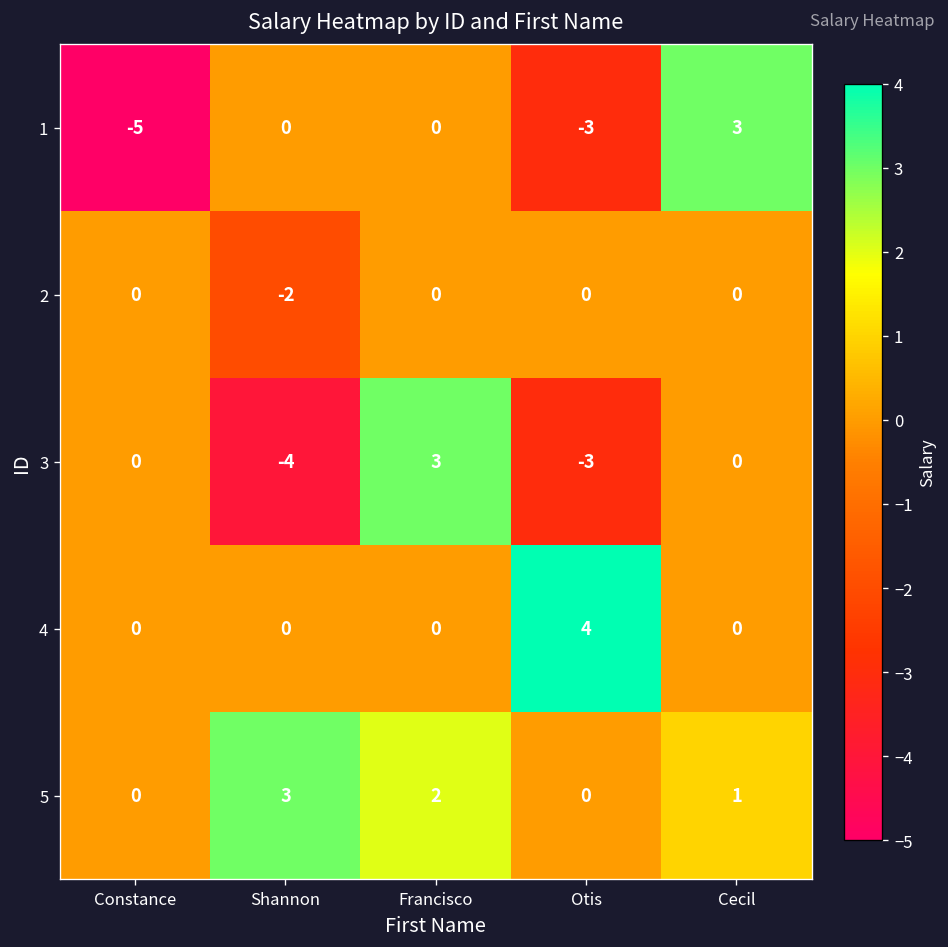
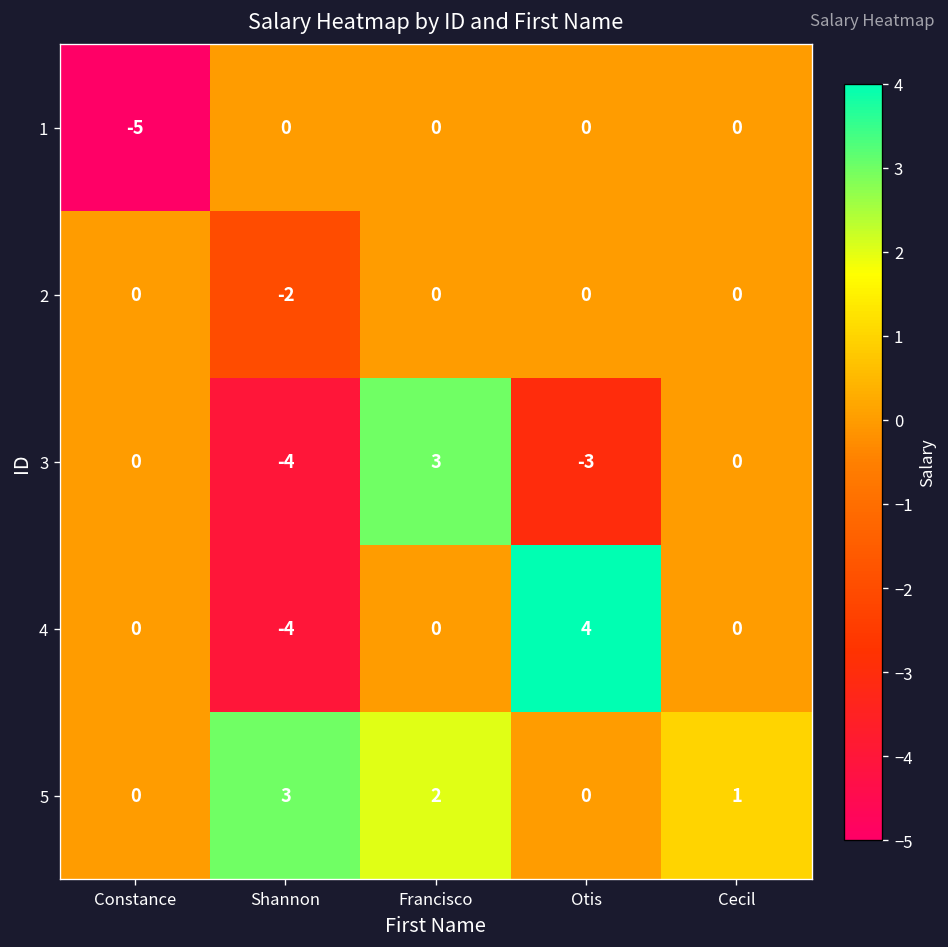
1, Otis: -3 -> 0
1, Cecil: 3 -> 0
4, Shannon: 0 -> -4
